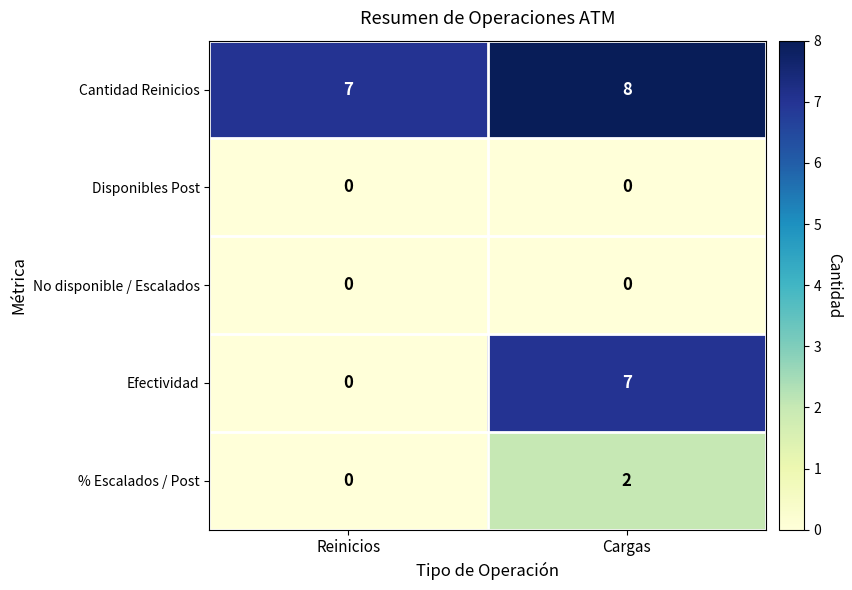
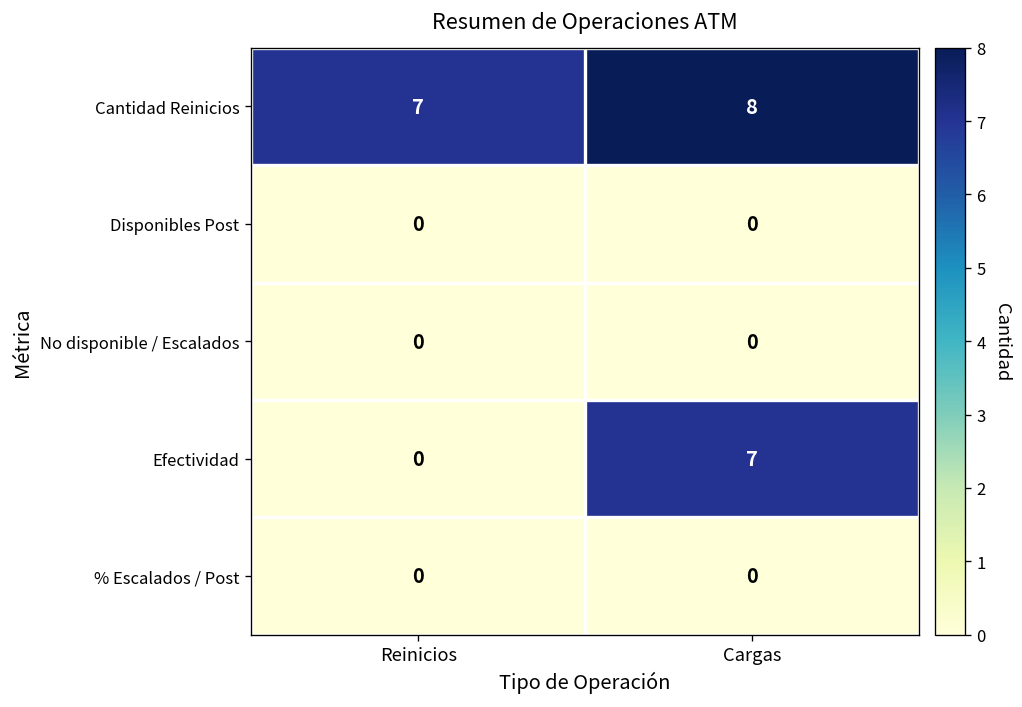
% Escalados / Post, Cargas: 2 -> 0
